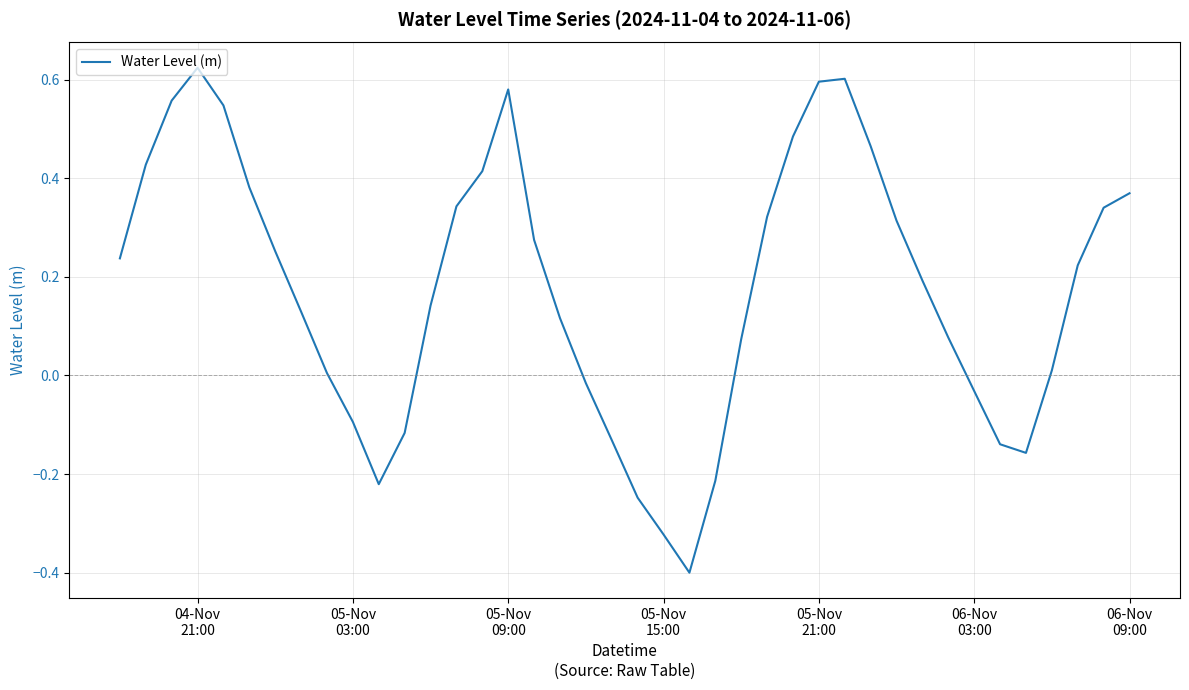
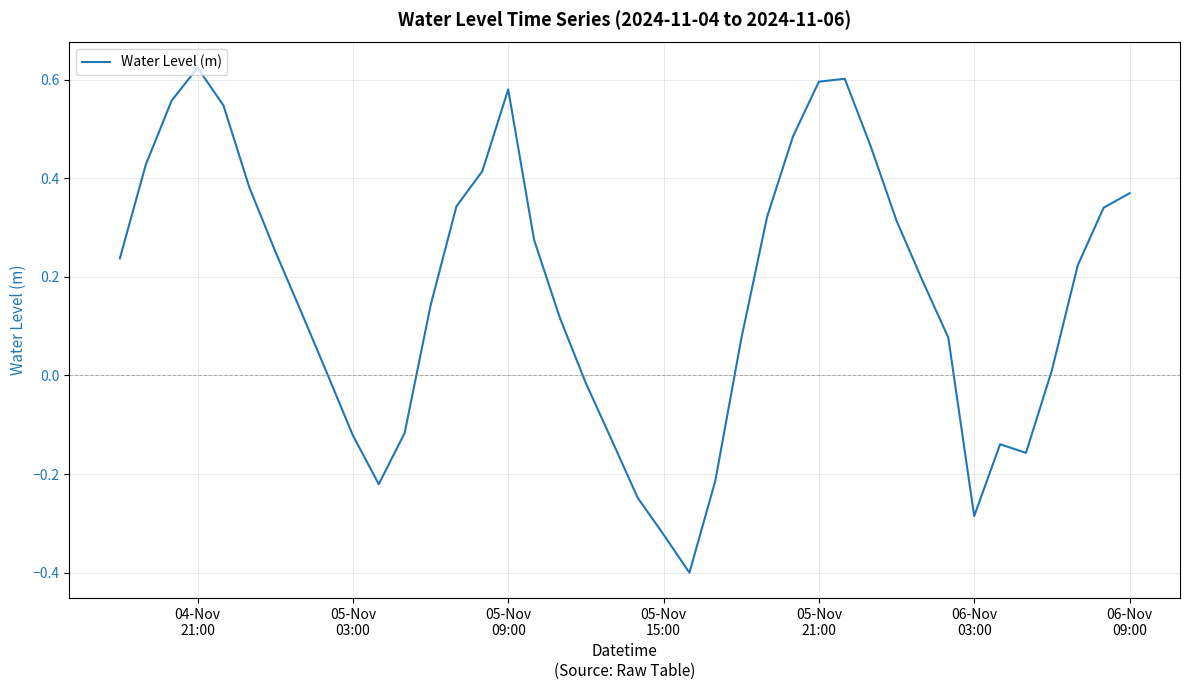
05-Nov 03:00: -0.09 -> -0.12
06-Nov 03:00: -0.03 -> -0.29
